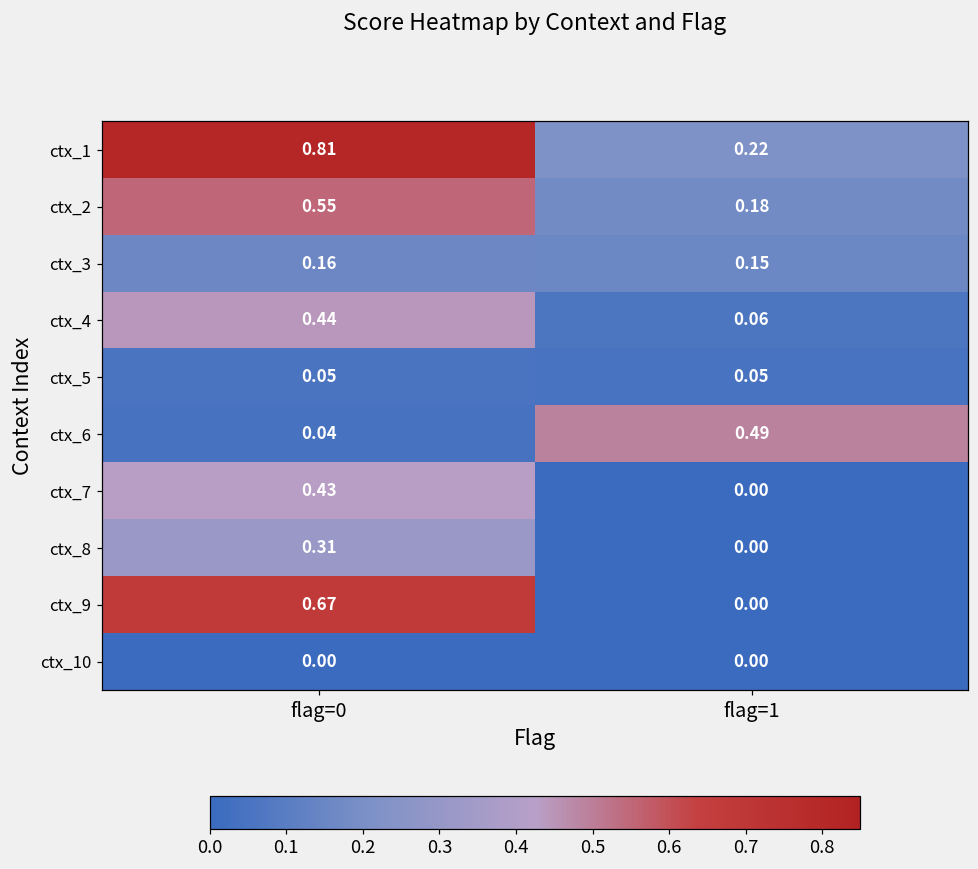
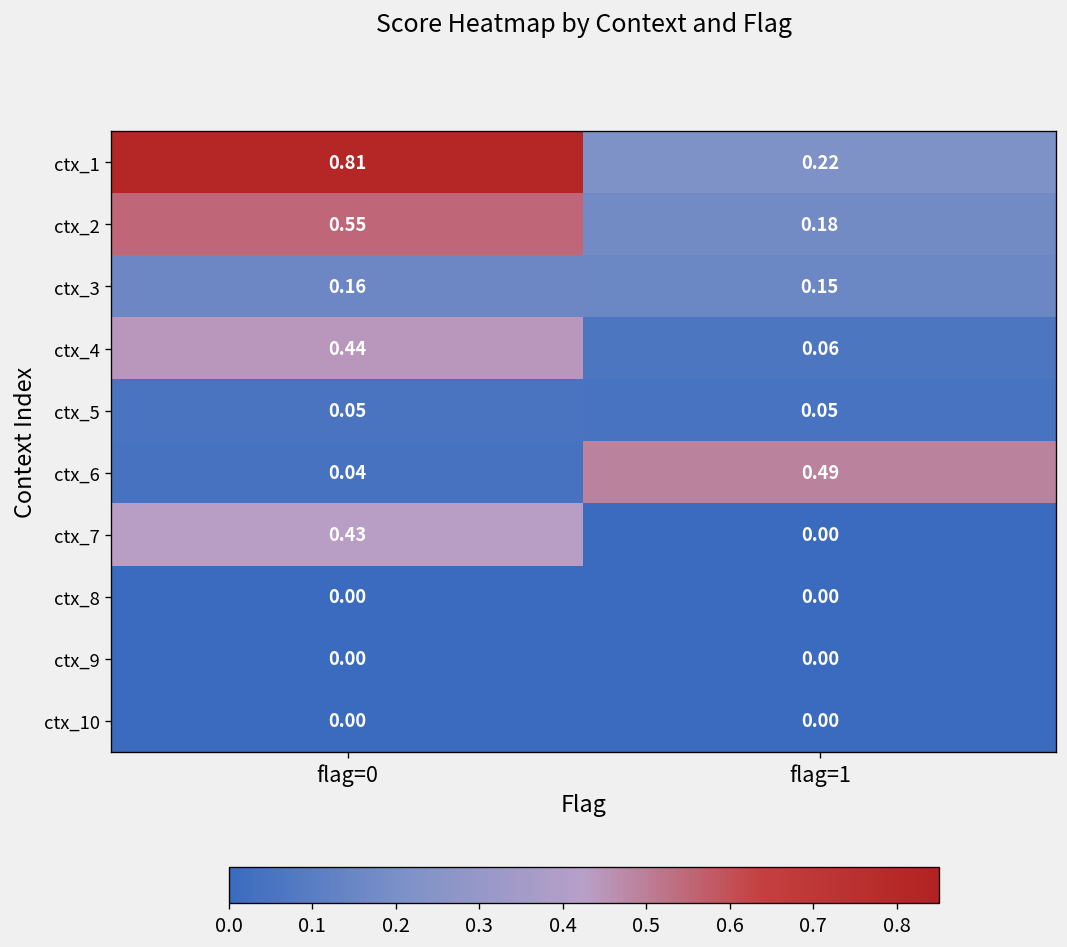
ctx_8, flag=0: 0.31 -> 0.00
ctx_9, flag=0: 0.67 -> 0.00
